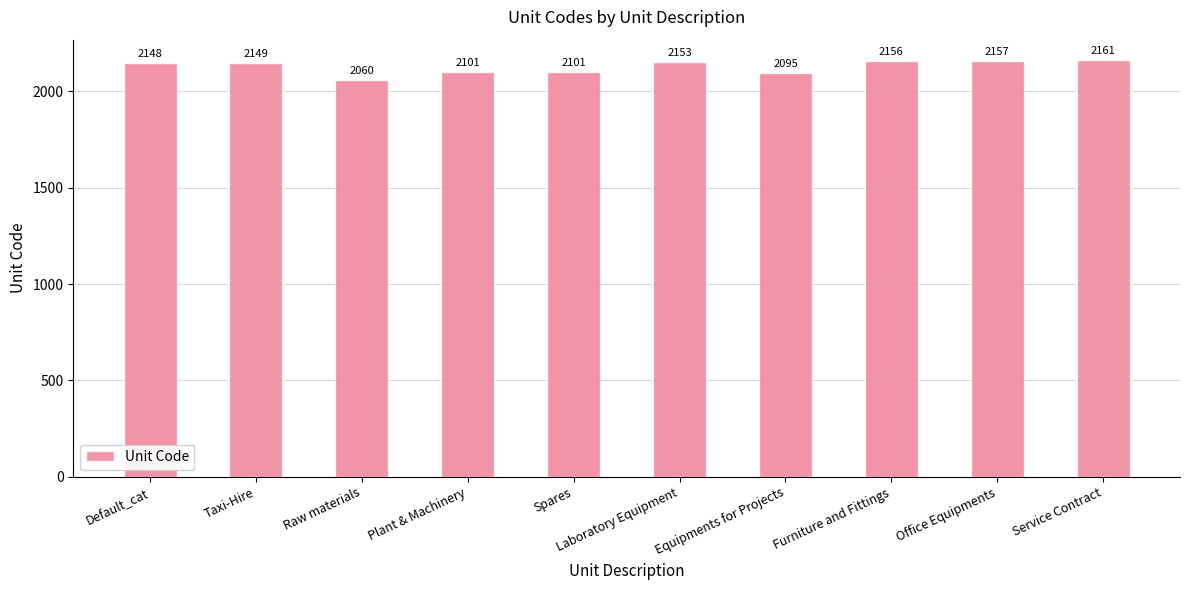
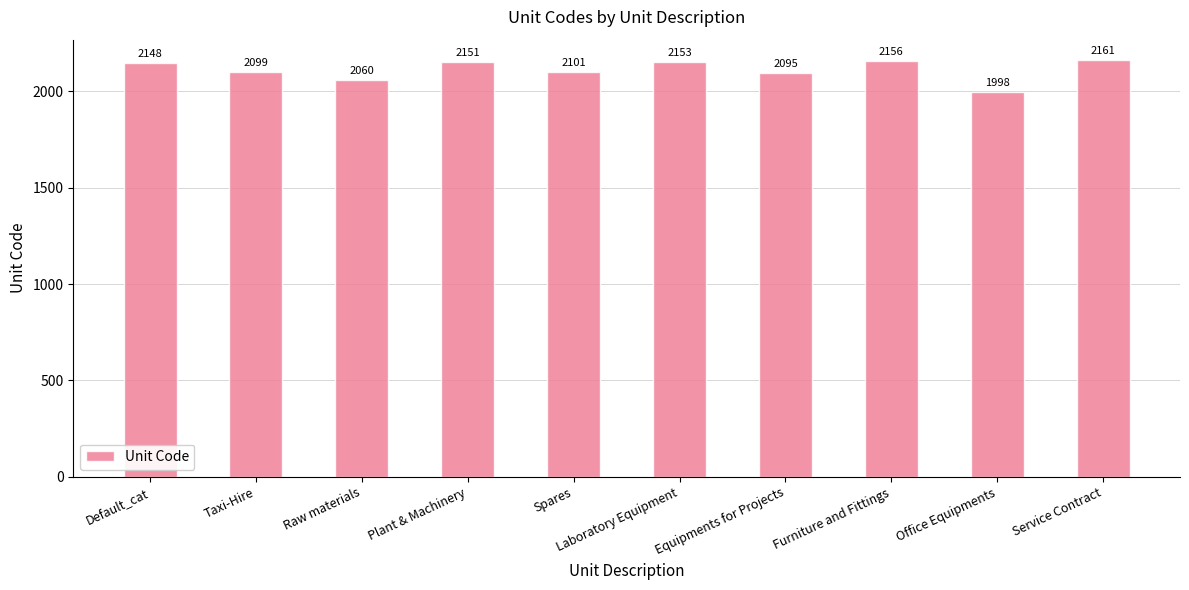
Taxi-Hire: 2149 -> 2099
Plant & Machinery: 2101 -> 2151
Office Equipments: 2157 -> 1998
